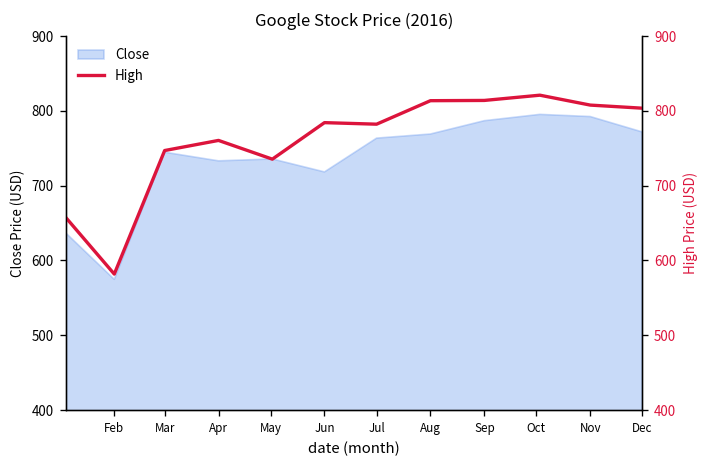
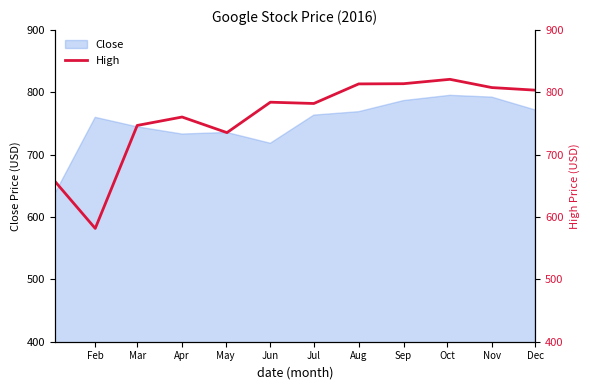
Close, Feb: 570 -> 760
